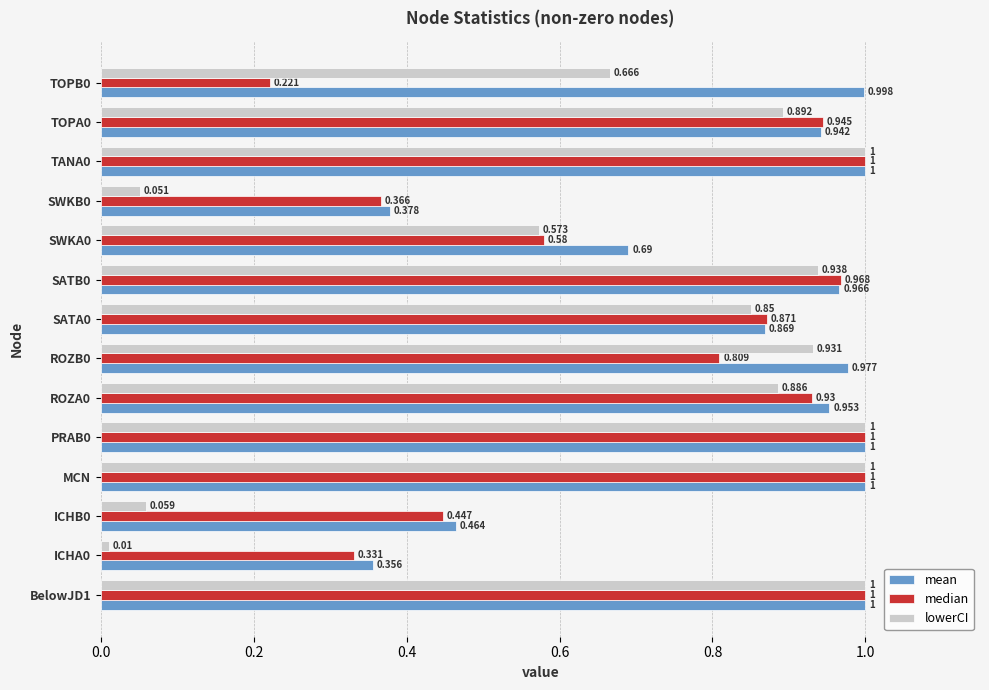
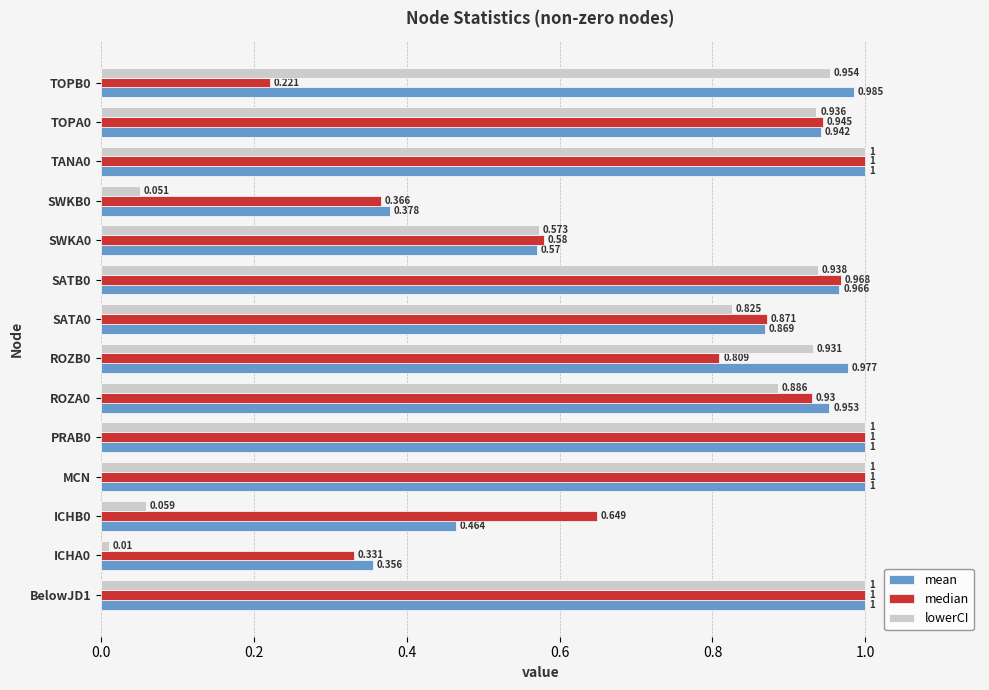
lowerCI, TOPB0: 0.666 -> 0.954
mean, TOPB0: 0.998 -> 0.985
lowerCI, TOPA0: 0.892 -> 0.936
mean, SWKA0: 0.69 -> 0.57
lowerCI, SATA0: 0.85 -> 0.825
median, ICHB0: 0.447 -> 0.649
